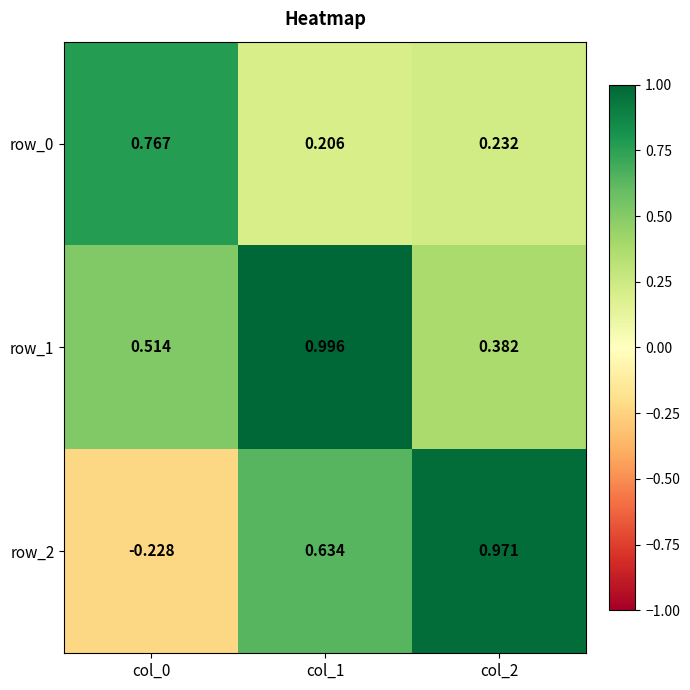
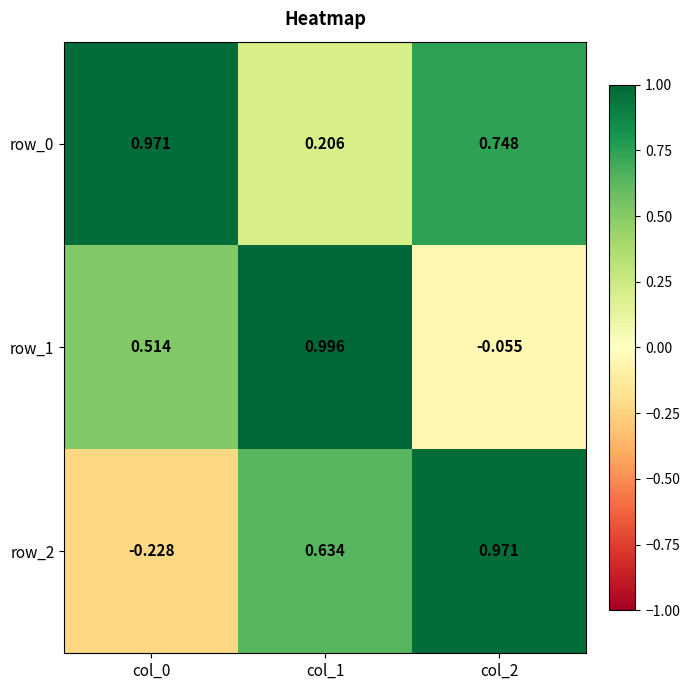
row_0, col_0: 0.767 -> 0.971
row_0, col_2: 0.232 -> 0.748
row_1, col_2: 0.382 -> -0.055
